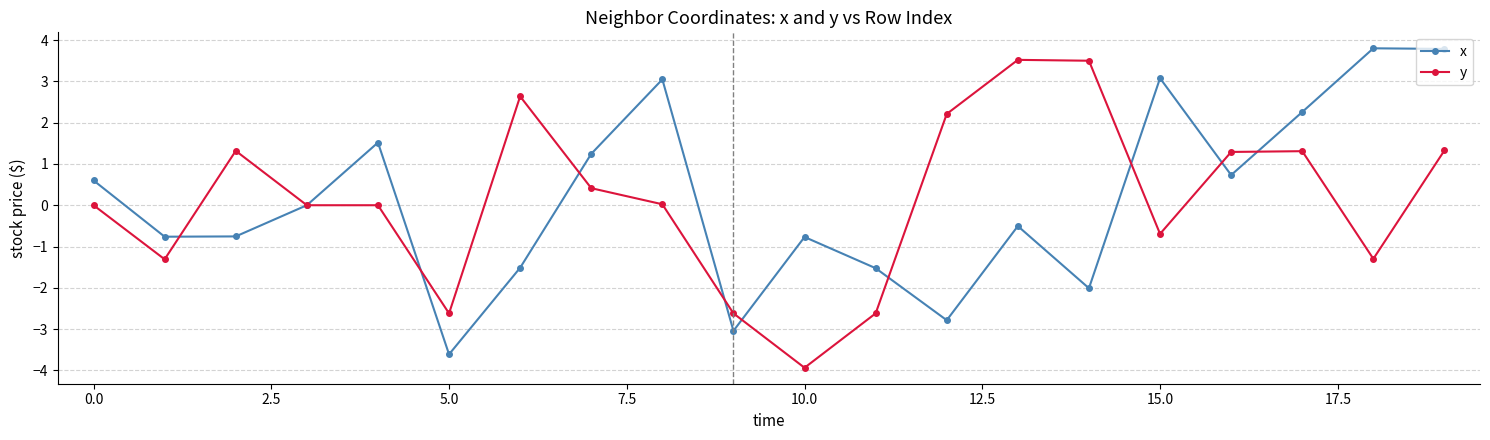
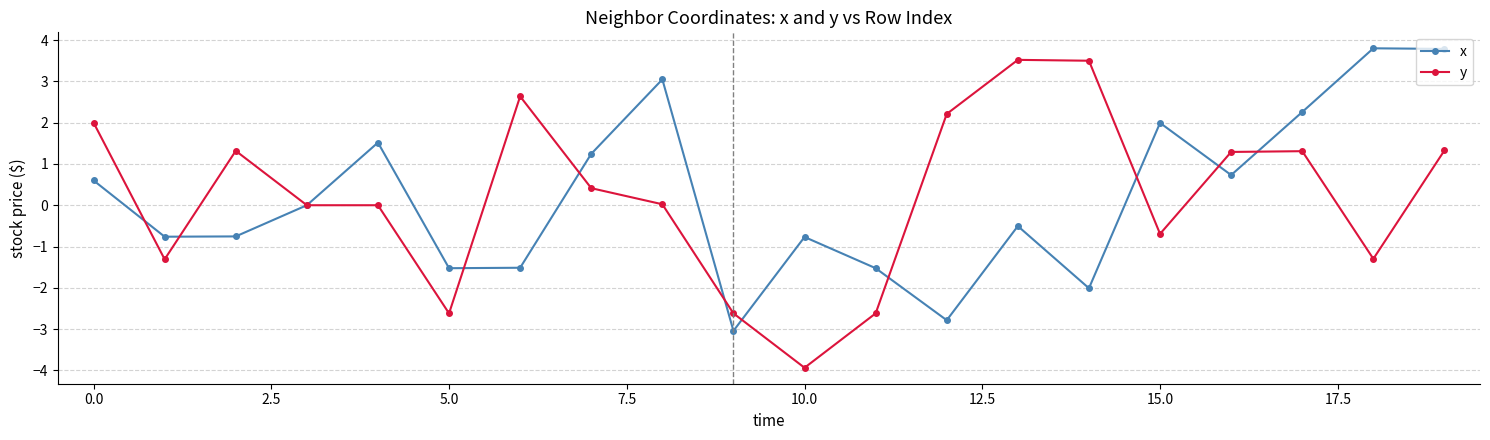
y, 0.0: 0 -> 2
x, 5.0: -3.6 -> -1.5
x, 15.0: 3.1 -> 2.0
